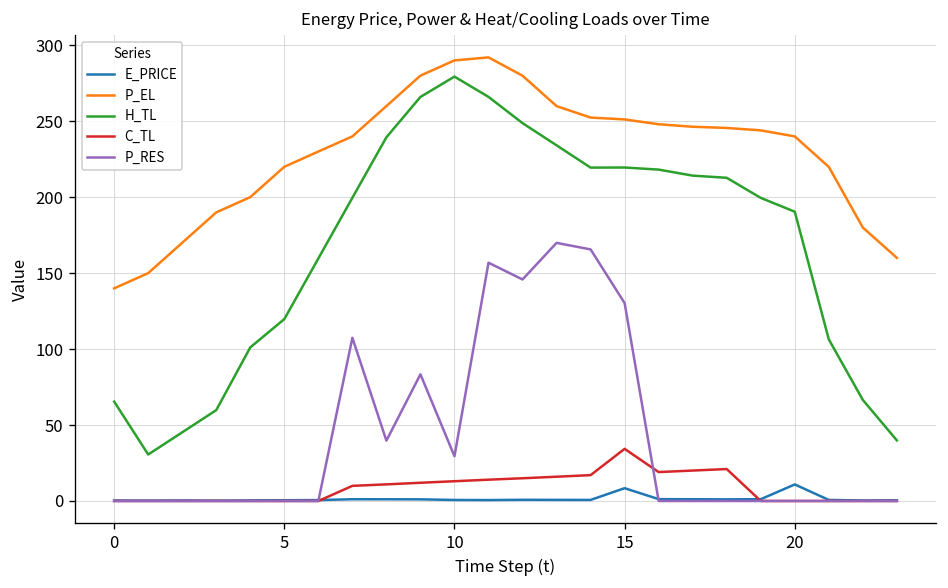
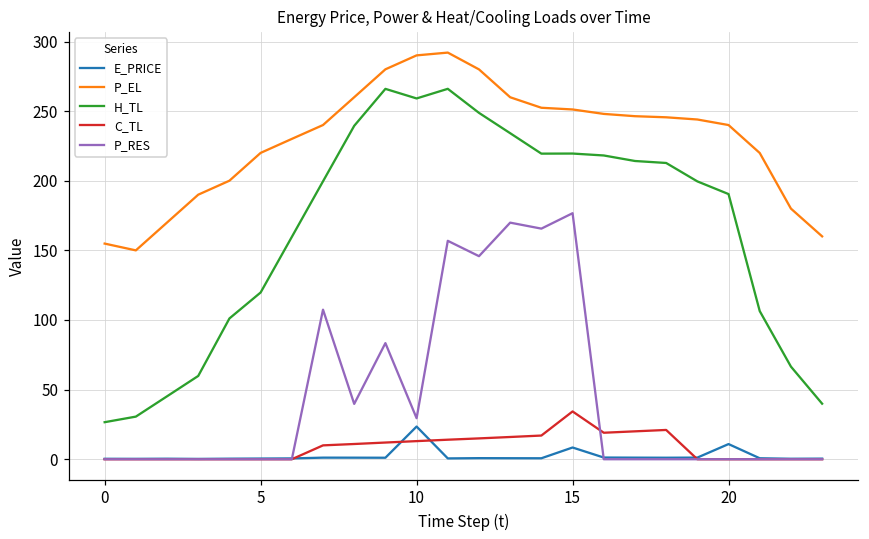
P_EL, 0: 140 -> 155
H_TL, 0: 65 -> 27
E_PRICE, 10: 1 -> 23
H_TL, 10: 279 -> 259
P_RES, 15: 130 -> 177
